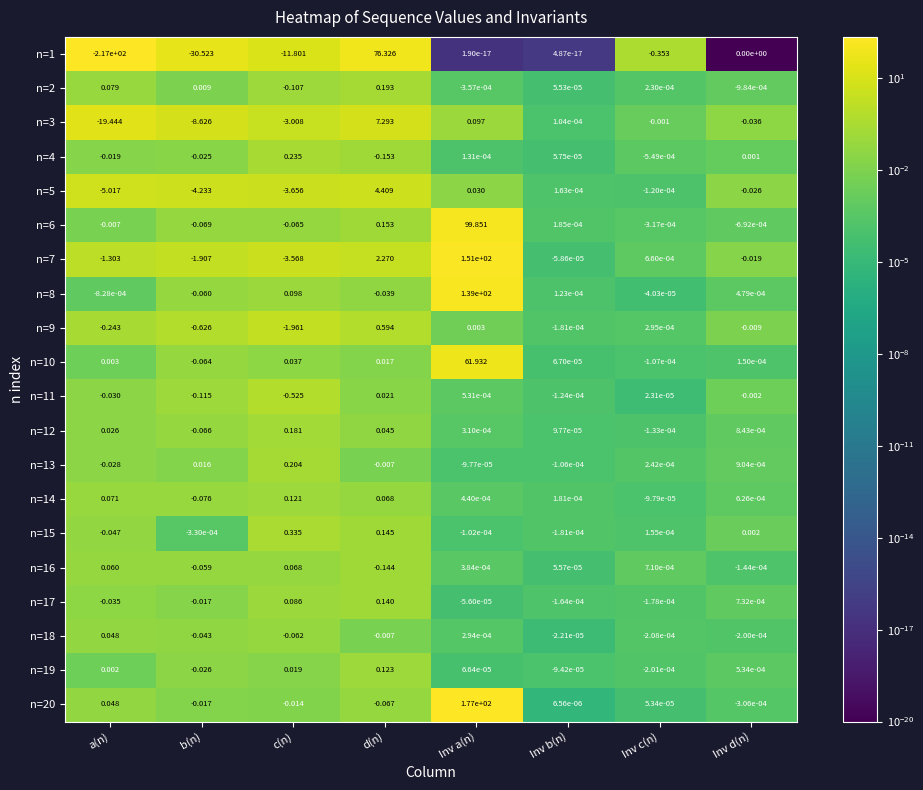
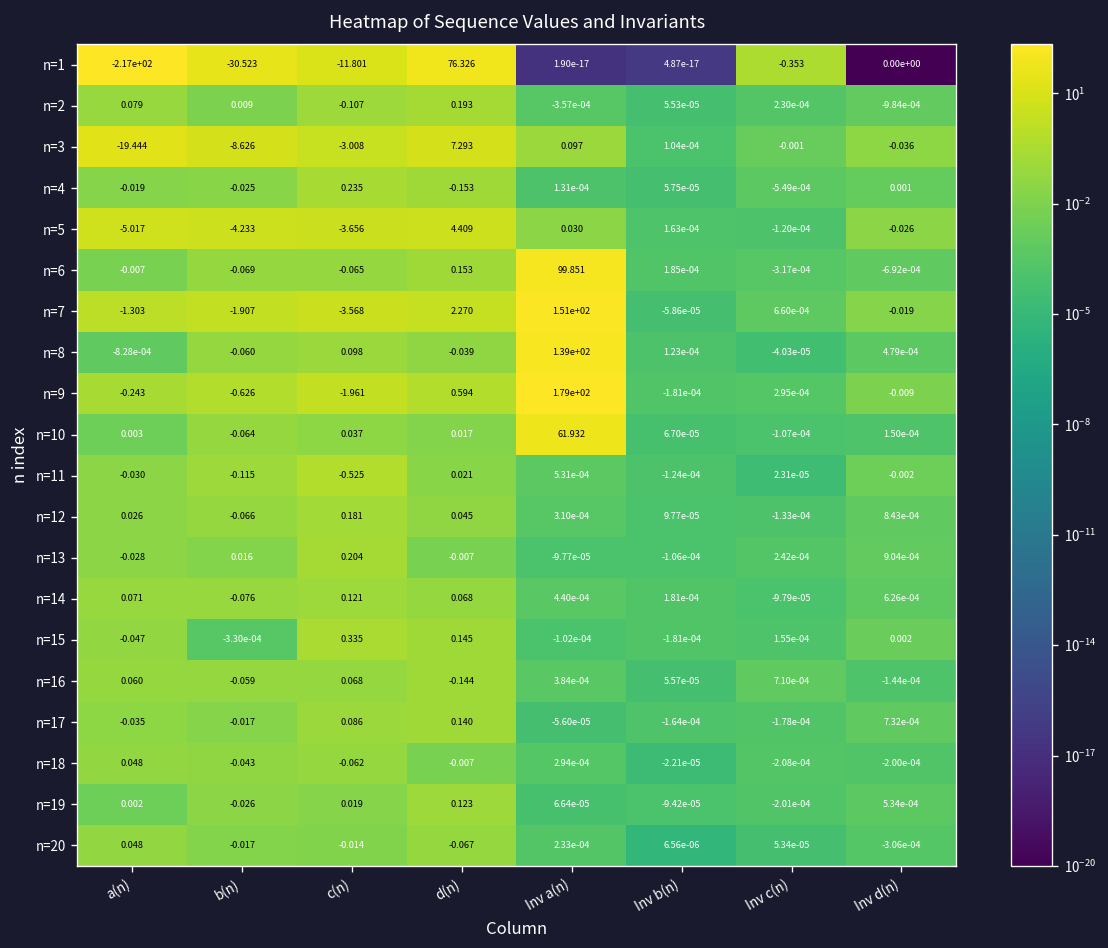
n=9, Inv a(n): 0.003 -> 1.79e+02
n=20, Inv a(n): 1.77e+02 -> 2.33e-04
